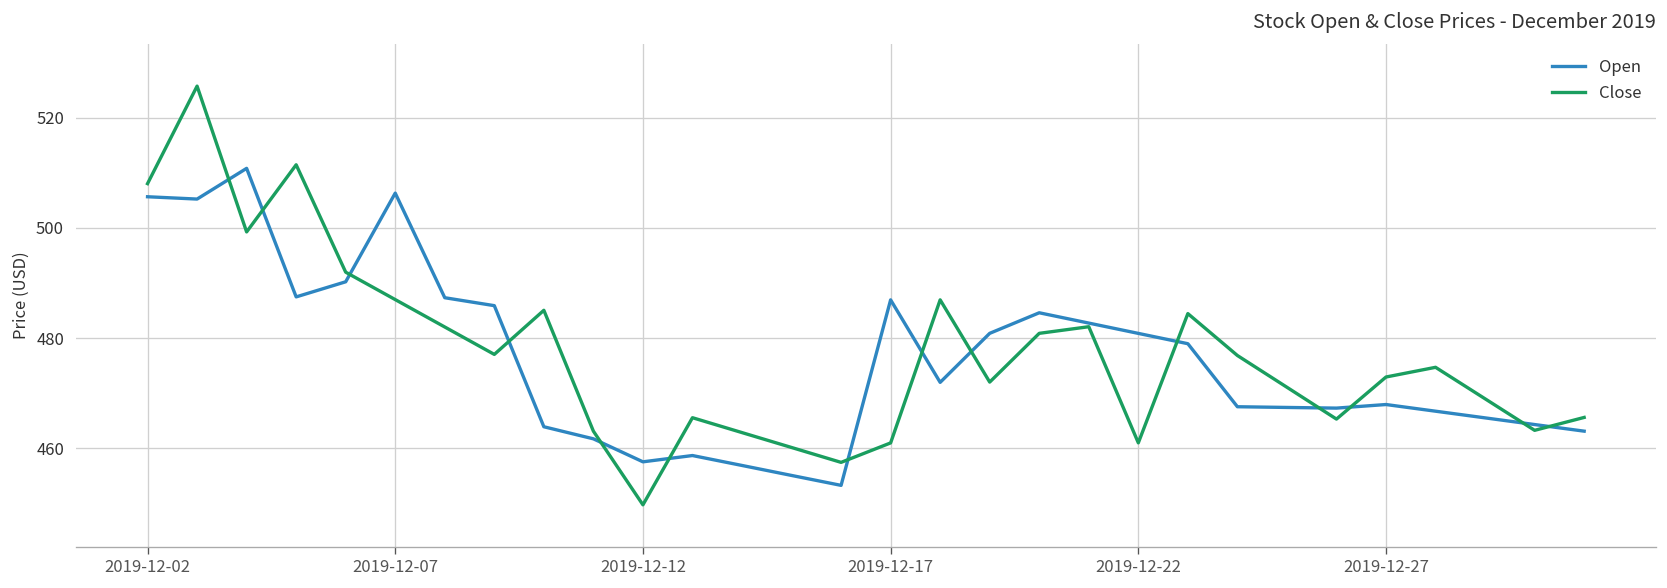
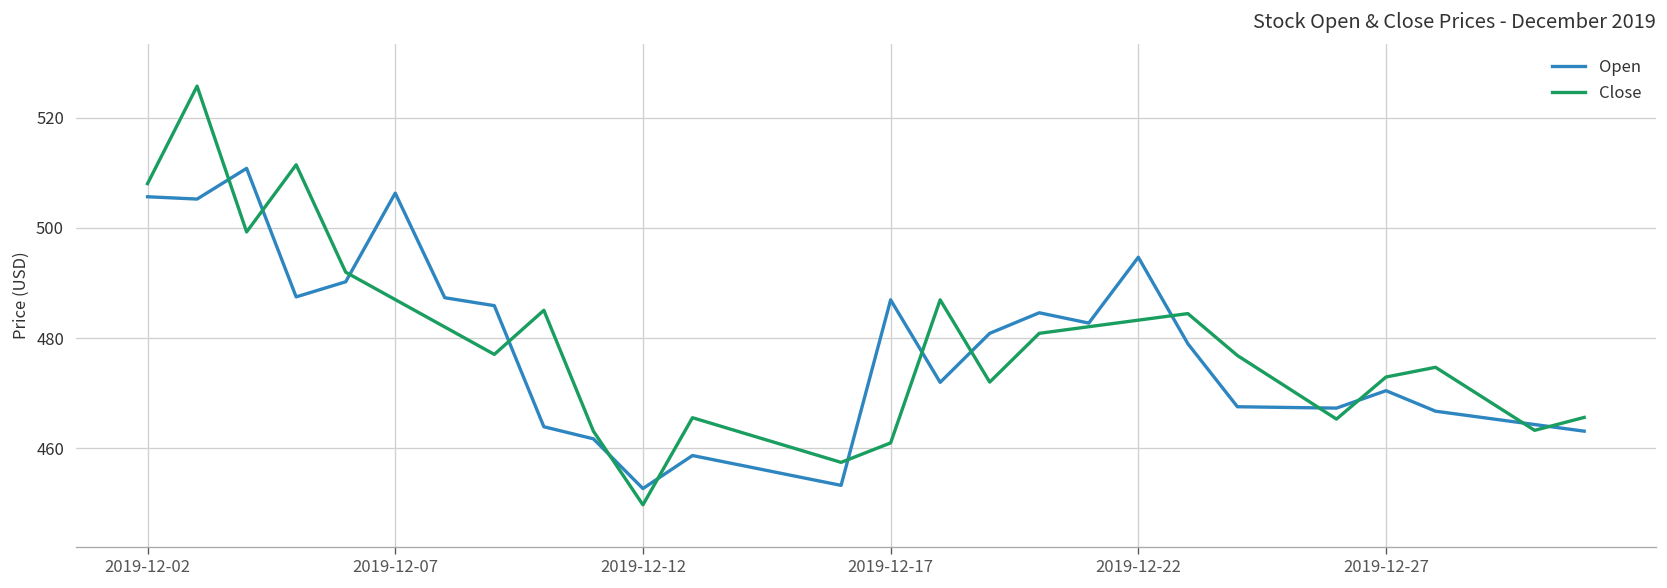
Open, 2019-12-12: 458 -> 453
Open, 2019-12-22: 481 -> 495
Close, 2019-12-22: 461 -> 483
Open, 2019-12-27: 468 -> 470
